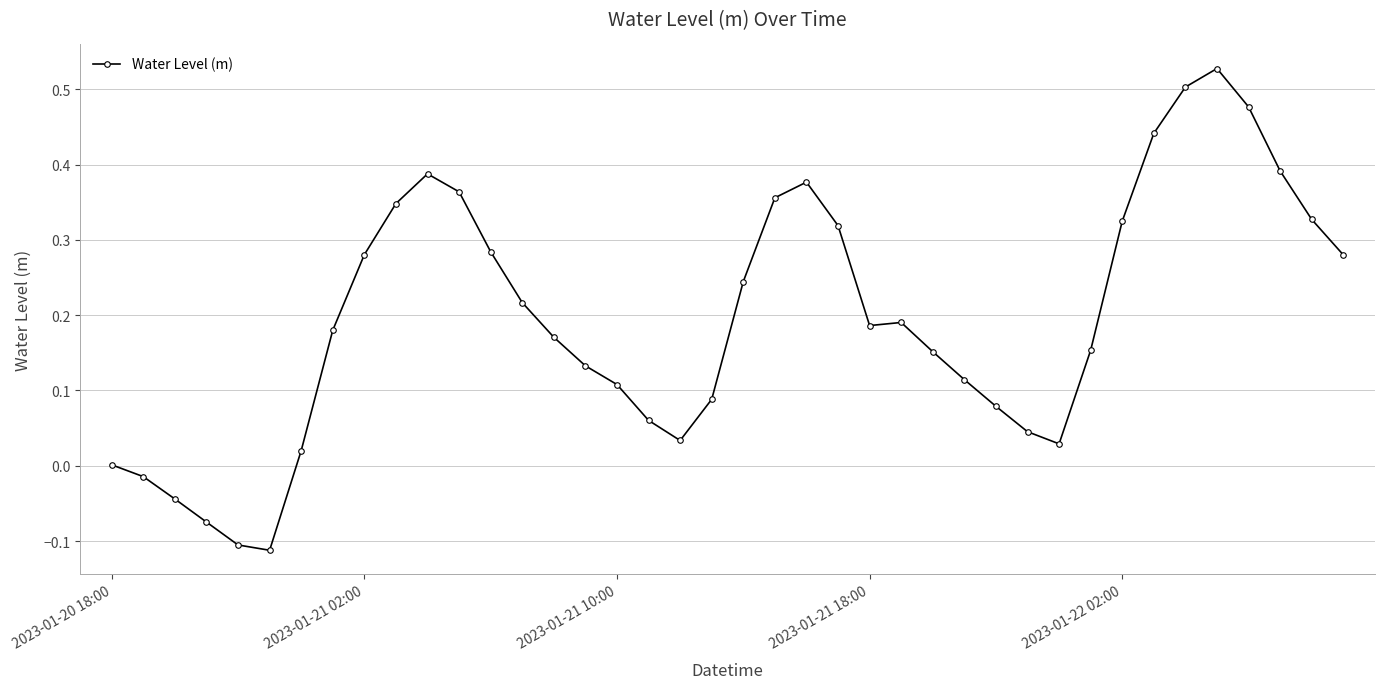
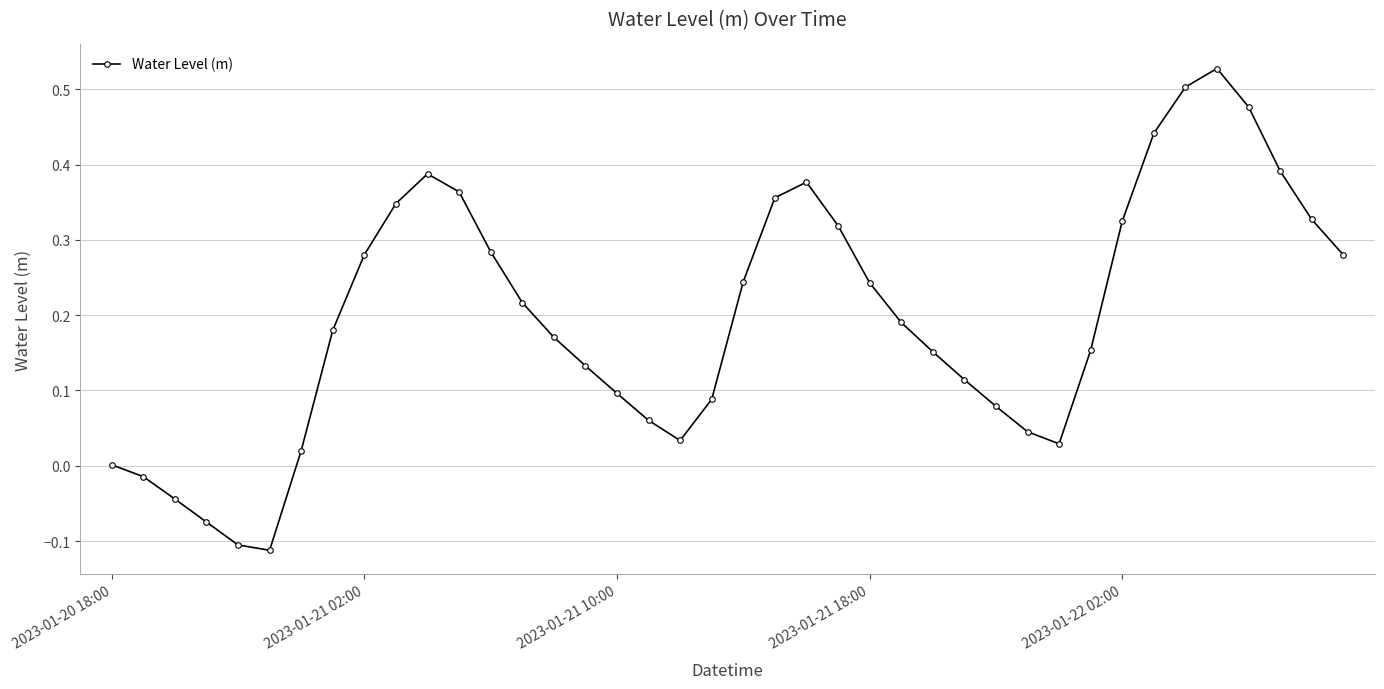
2023-01-21 10:00: 0.11 -> 0.10
2023-01-21 18:00: 0.19 -> 0.24
